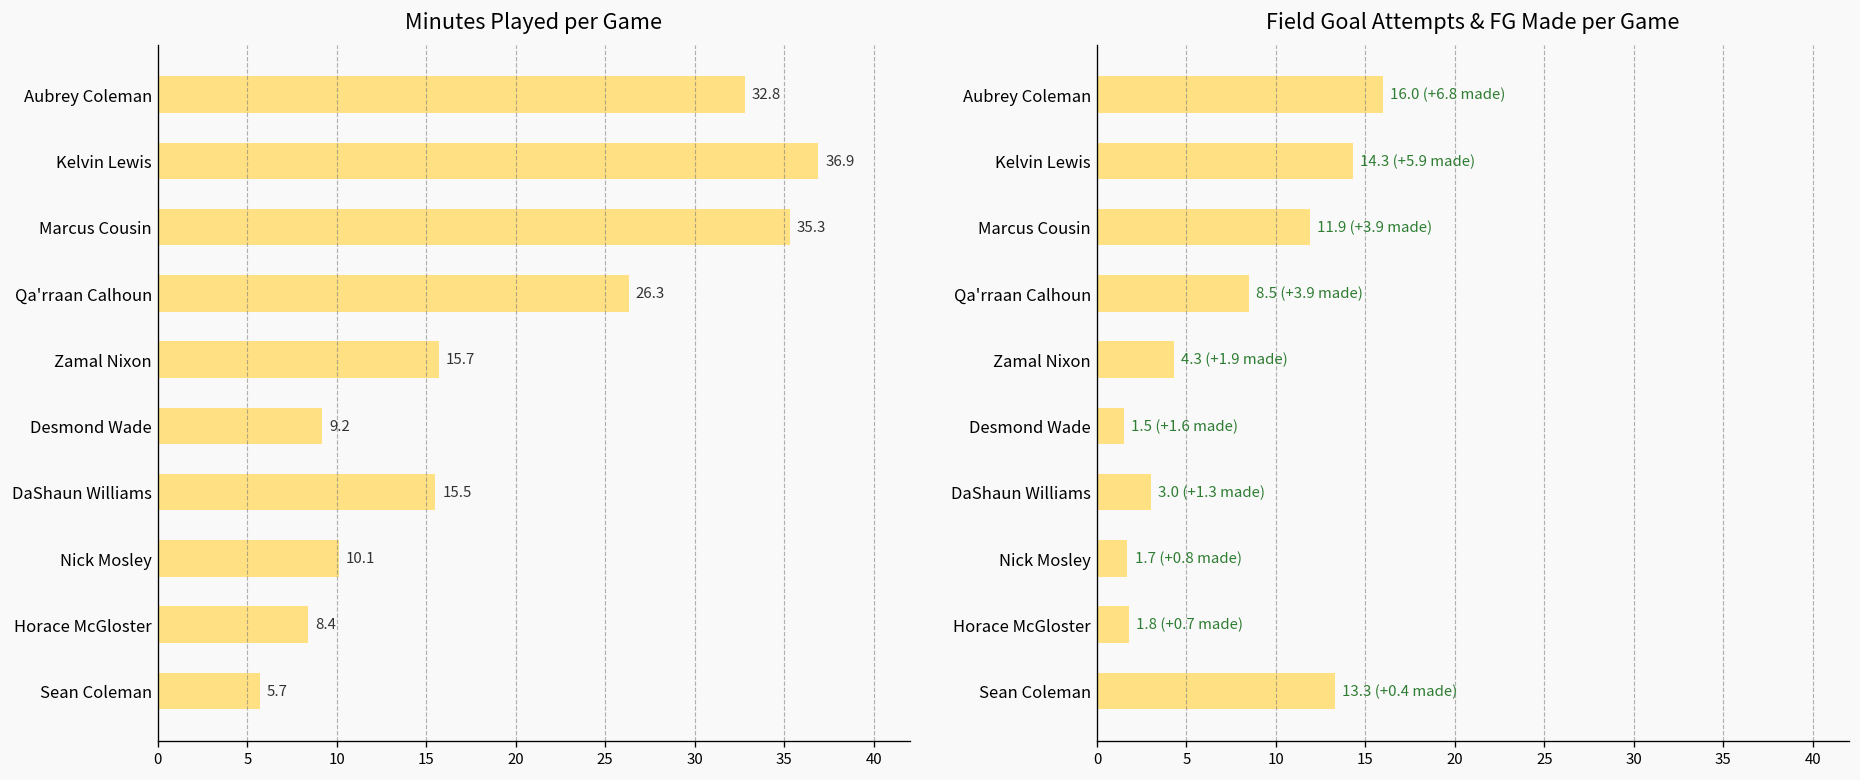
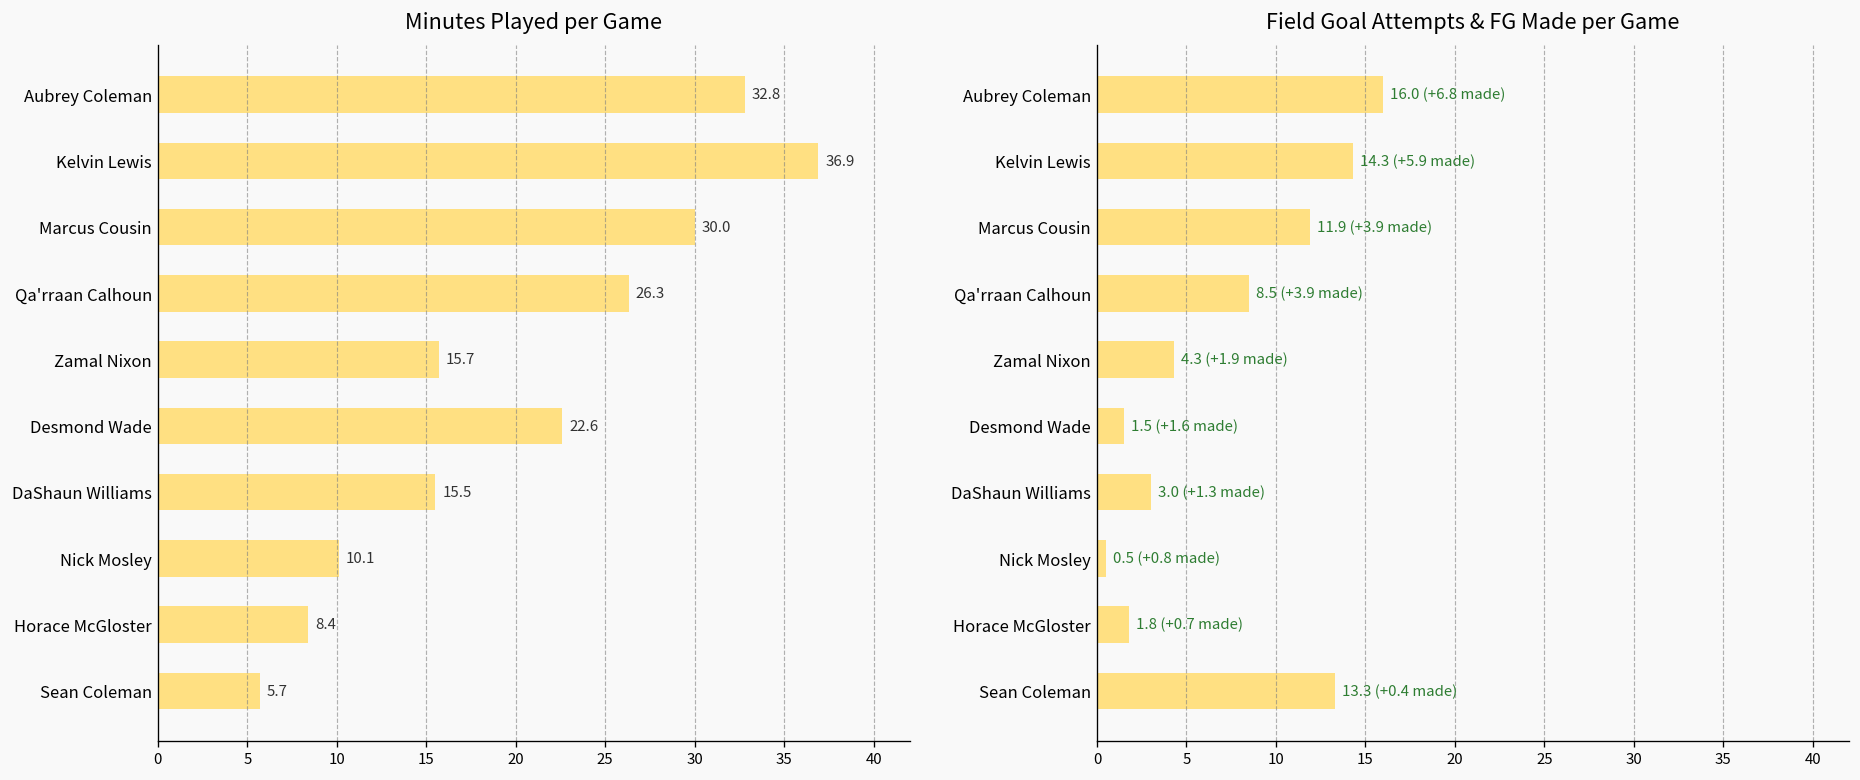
Minutes Played per Game, Marcus Cousin: 35.3 -> 30.0
Minutes Played per Game, Desmond Wade: 9.2 -> 22.6
Field Goal Attempts & FG Made per Game, Nick Mosley: 1.7 -> 0.5
